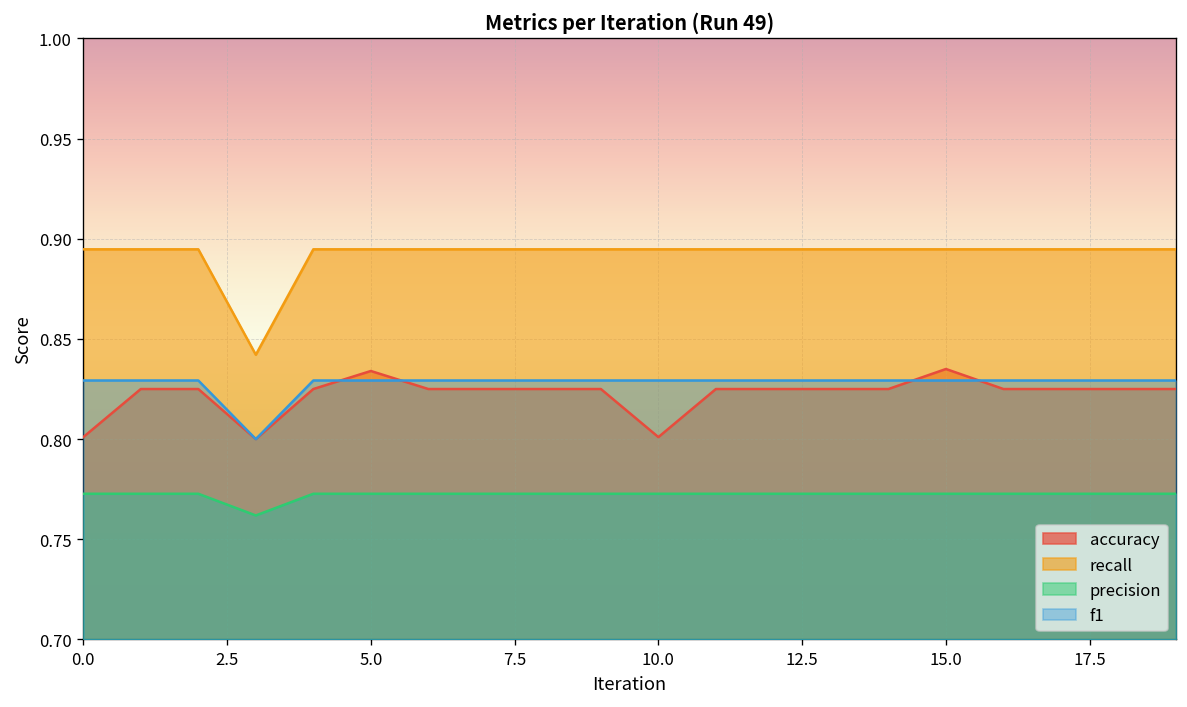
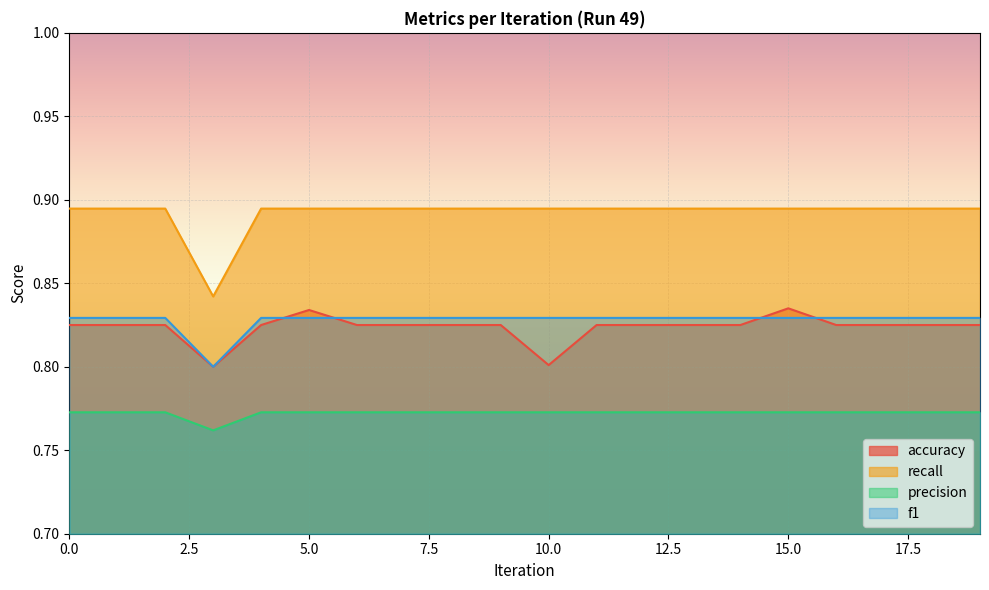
accuracy, 0.0: 0.801 -> 0.825
